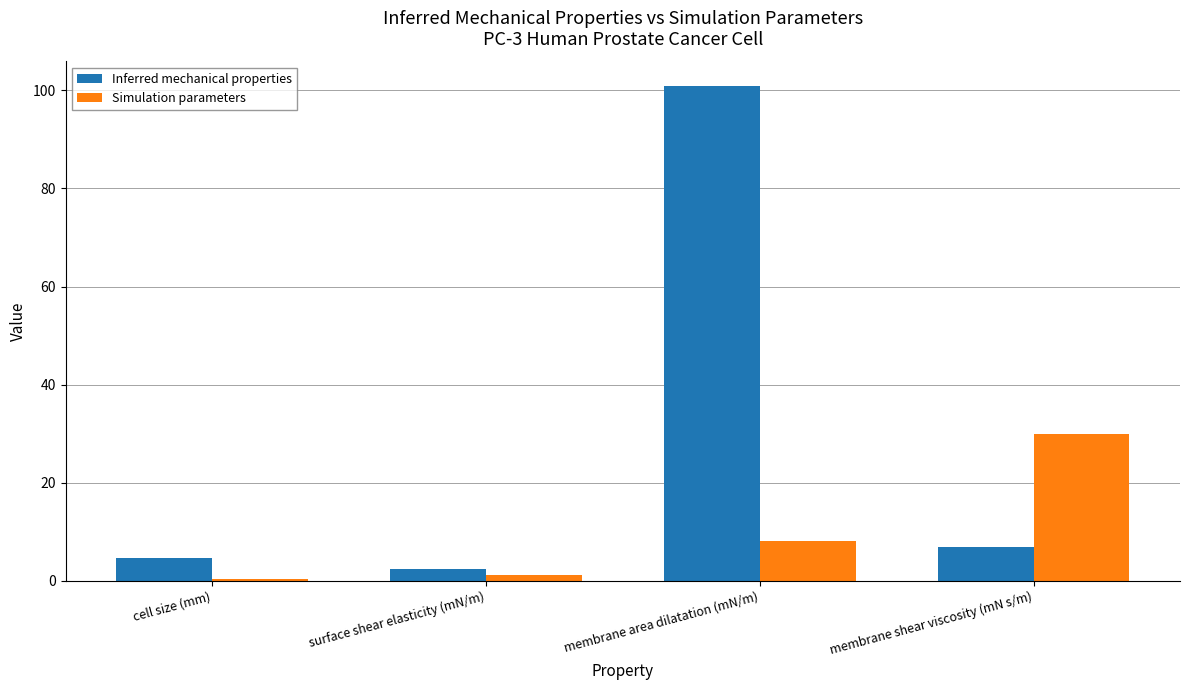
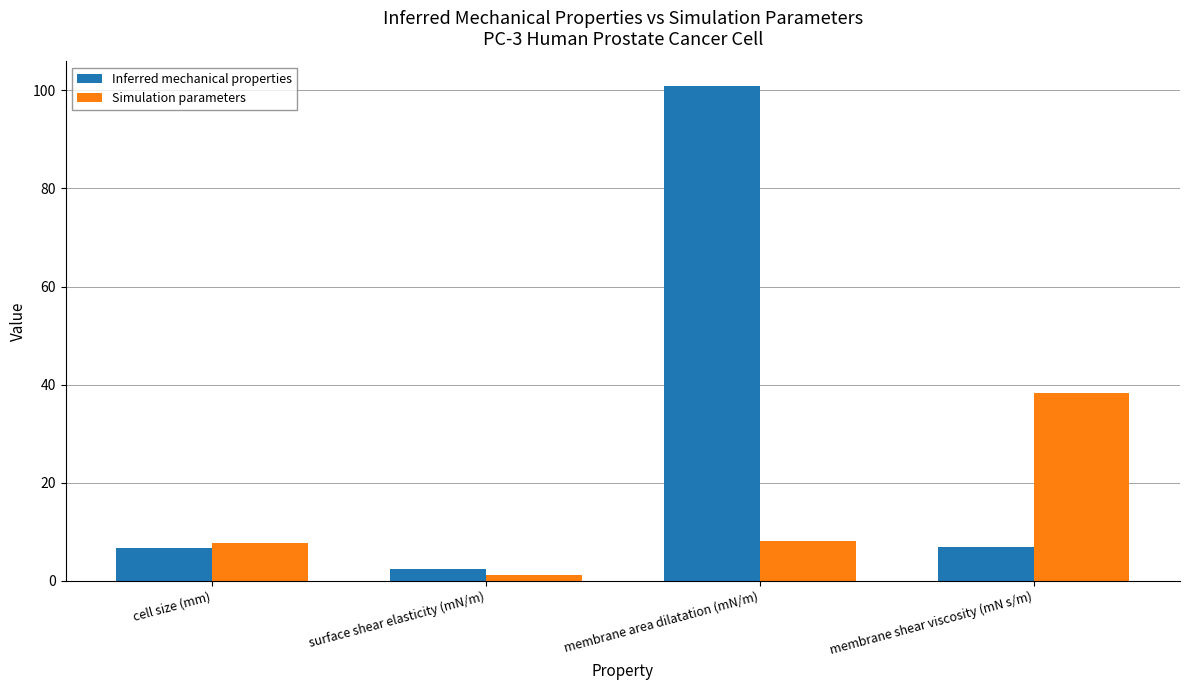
Inferred mechanical properties, cell size (mm): 5 -> 7
Simulation parameters, cell size (mm): 0 -> 8
Simulation parameters, membrane shear viscosity (mN s/m): 30 -> 38
